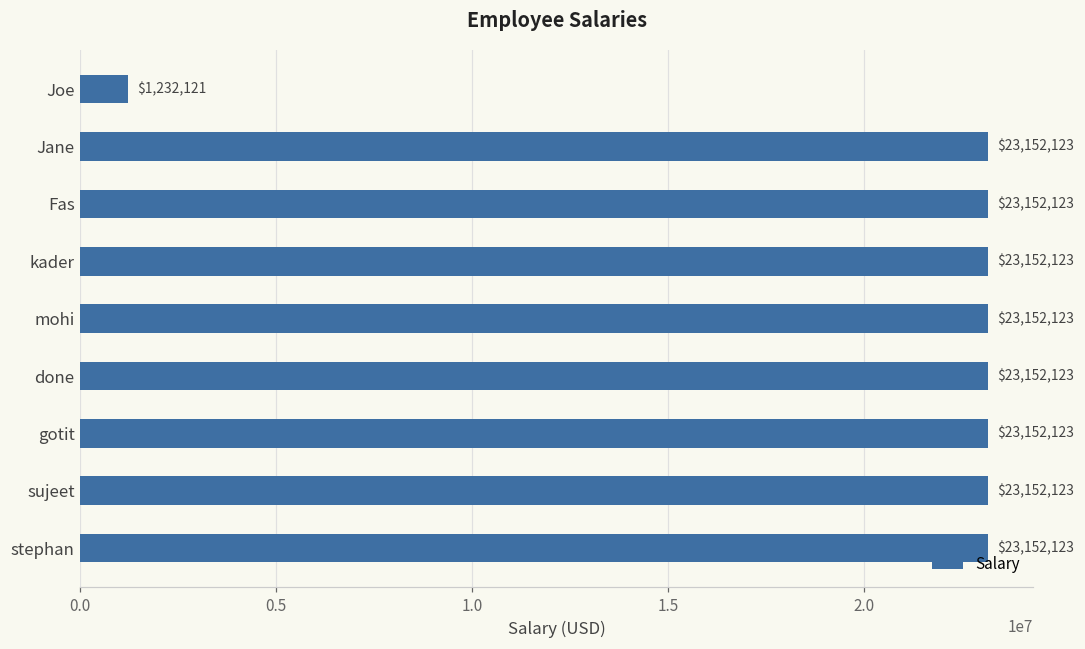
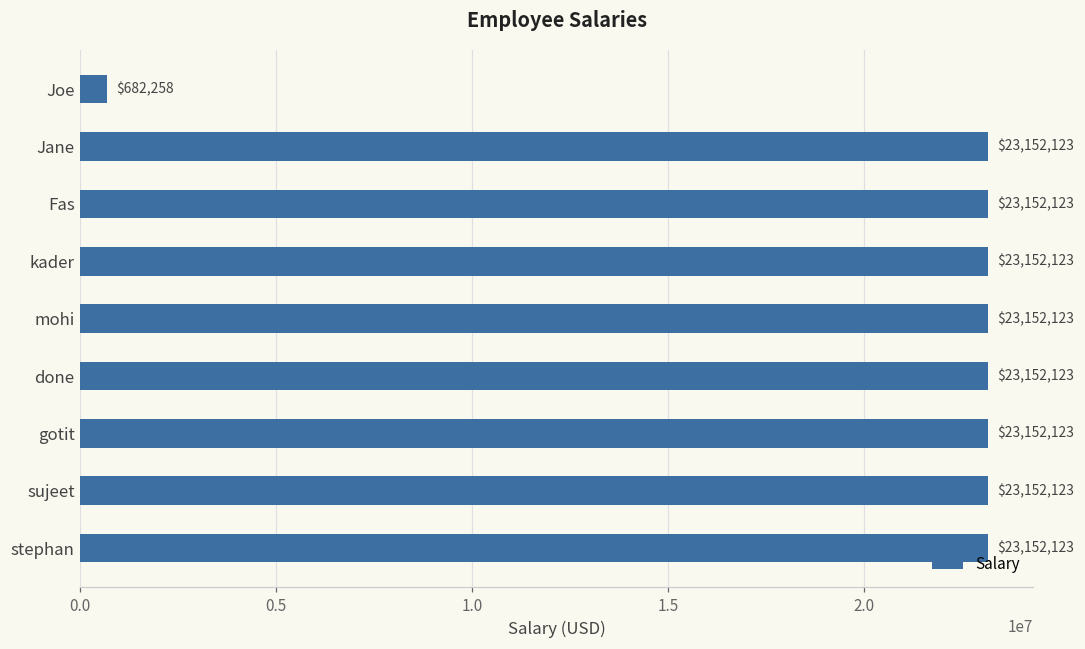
Joe: $1,232,121 -> $682,258
